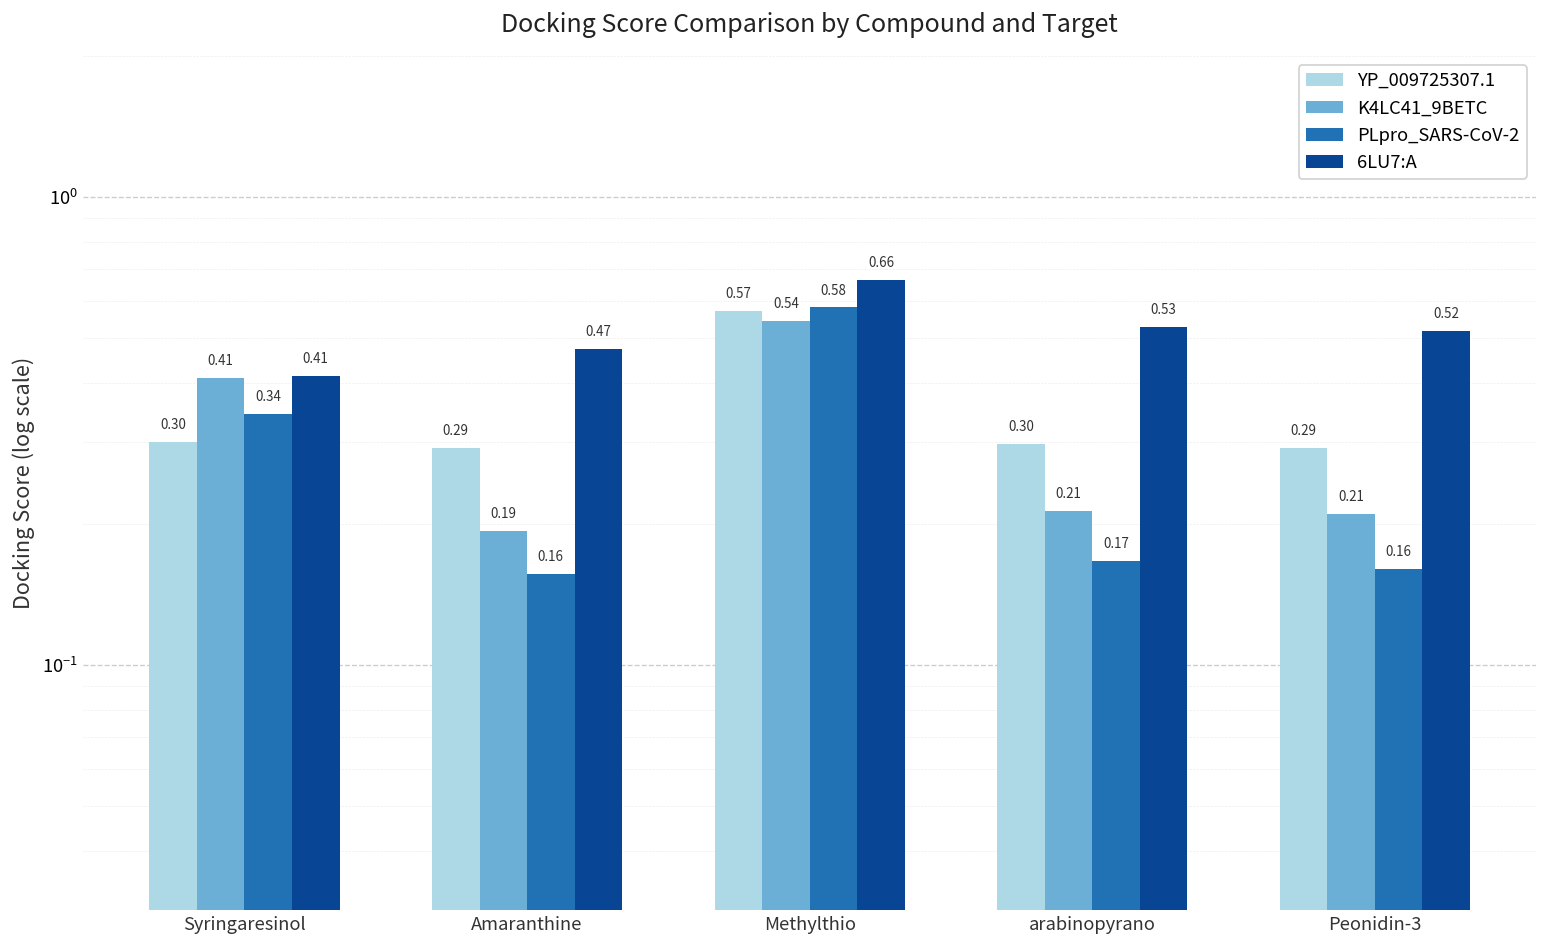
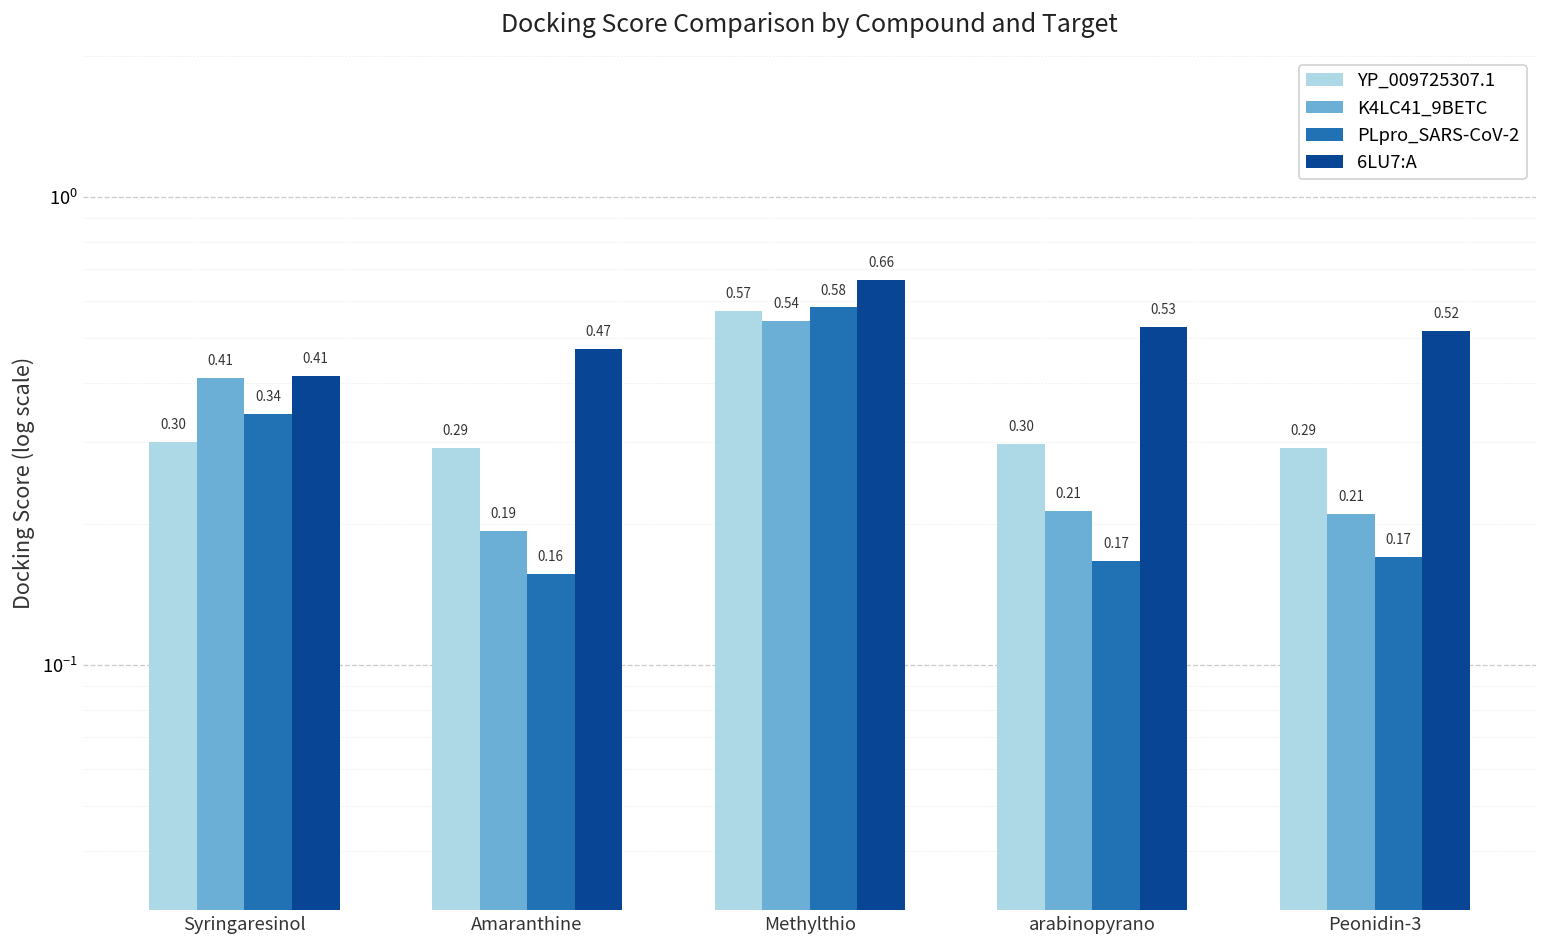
PLpro_SARS-CoV-2, Peonidin-3: 0.16 -> 0.17
